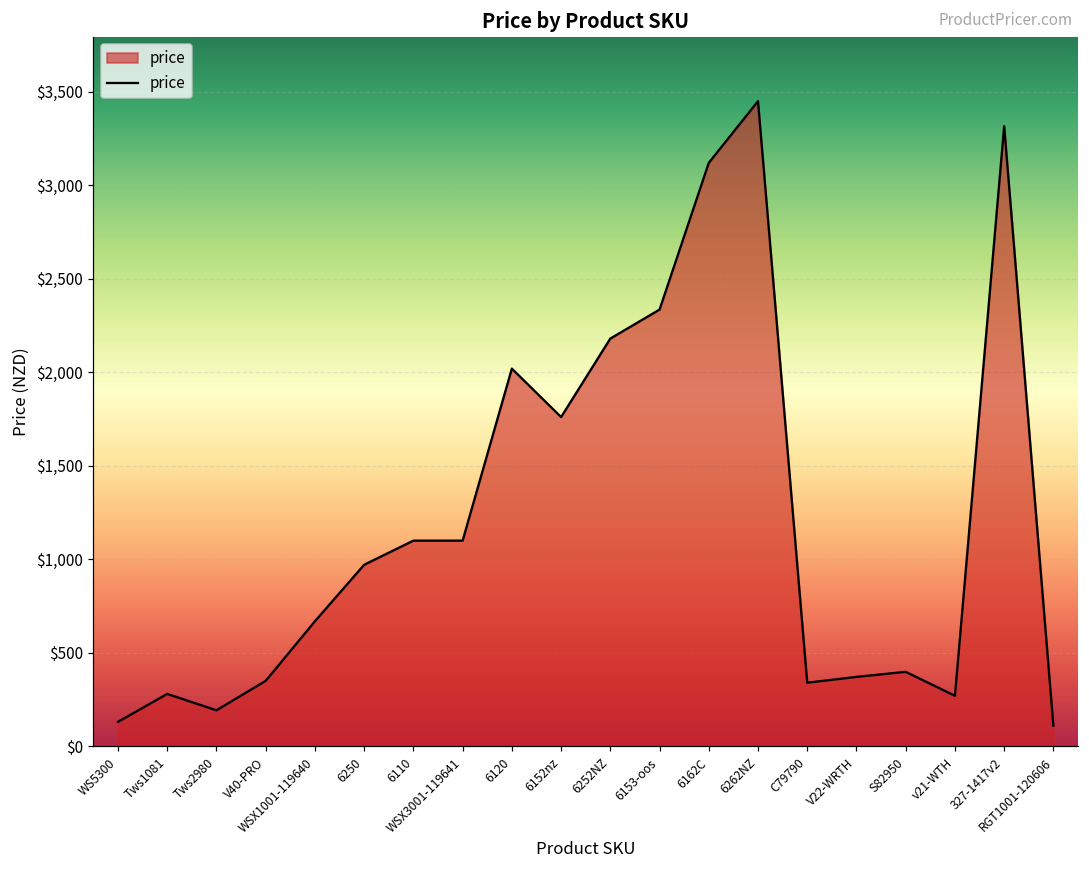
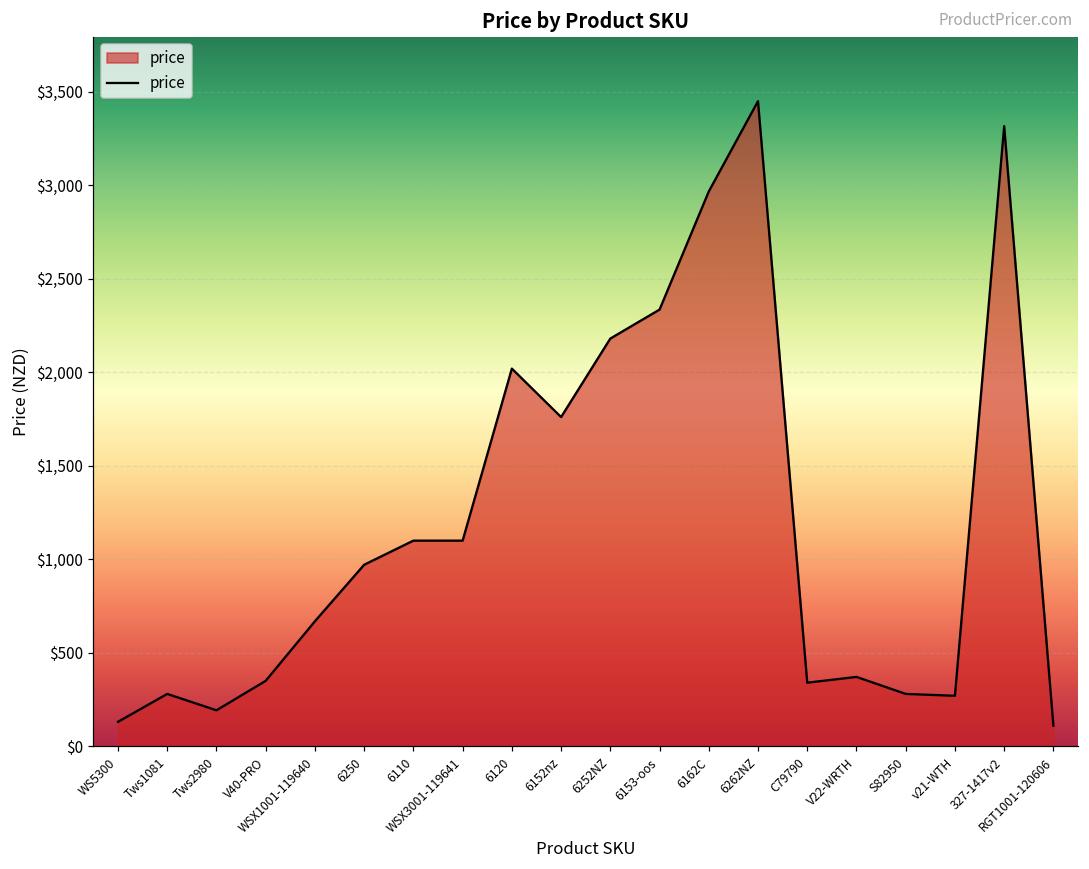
6162C: $3,120 -> $2,970
S82950: $400 -> $280
